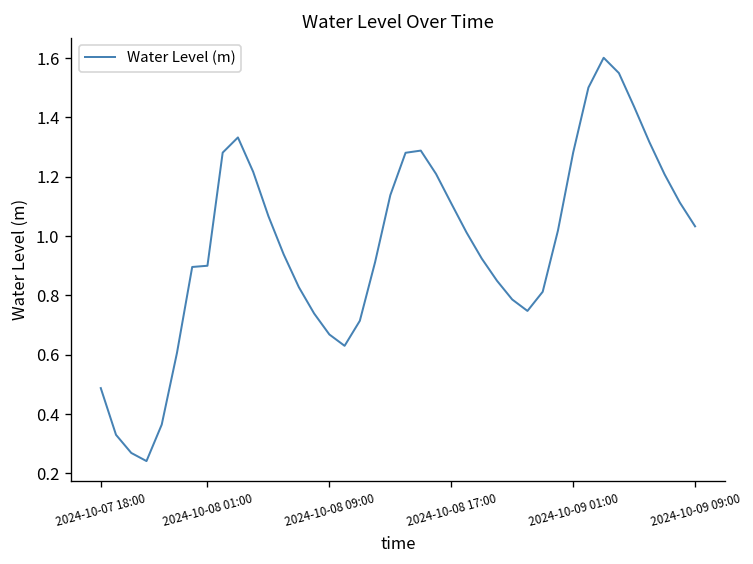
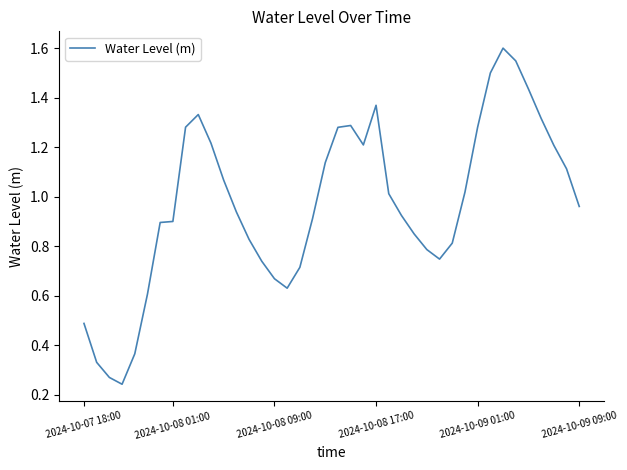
2024-10-08 17:00: 1.11 -> 1.37
2024-10-09 09:00: 1.03 -> 0.96
